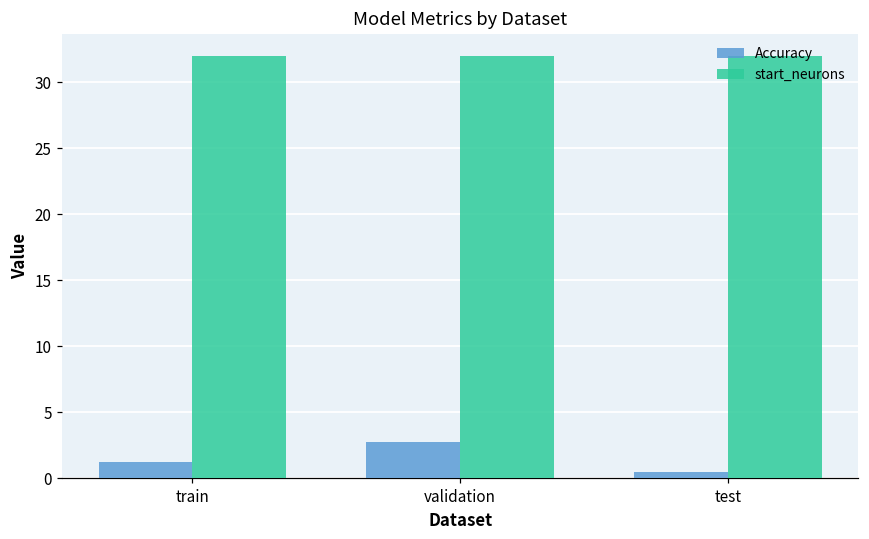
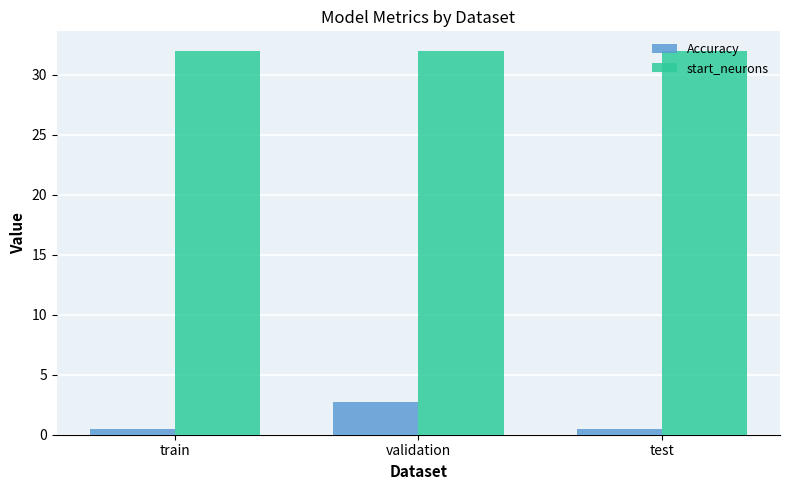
Accuracy, train: 1.2 -> 0.5
